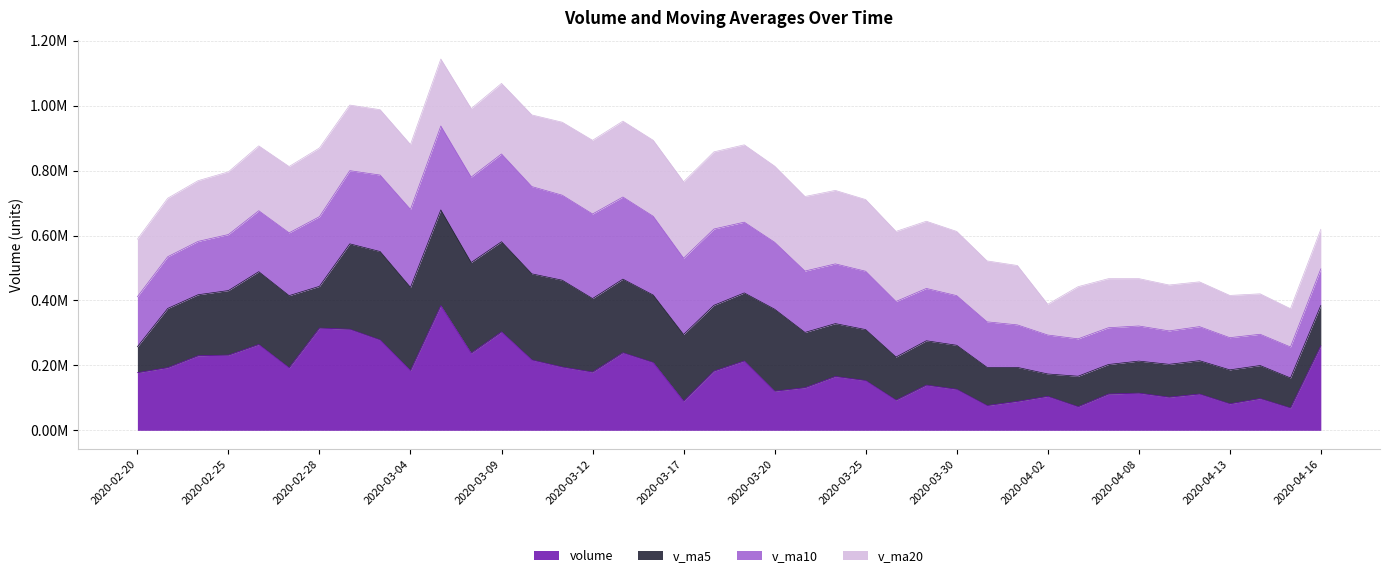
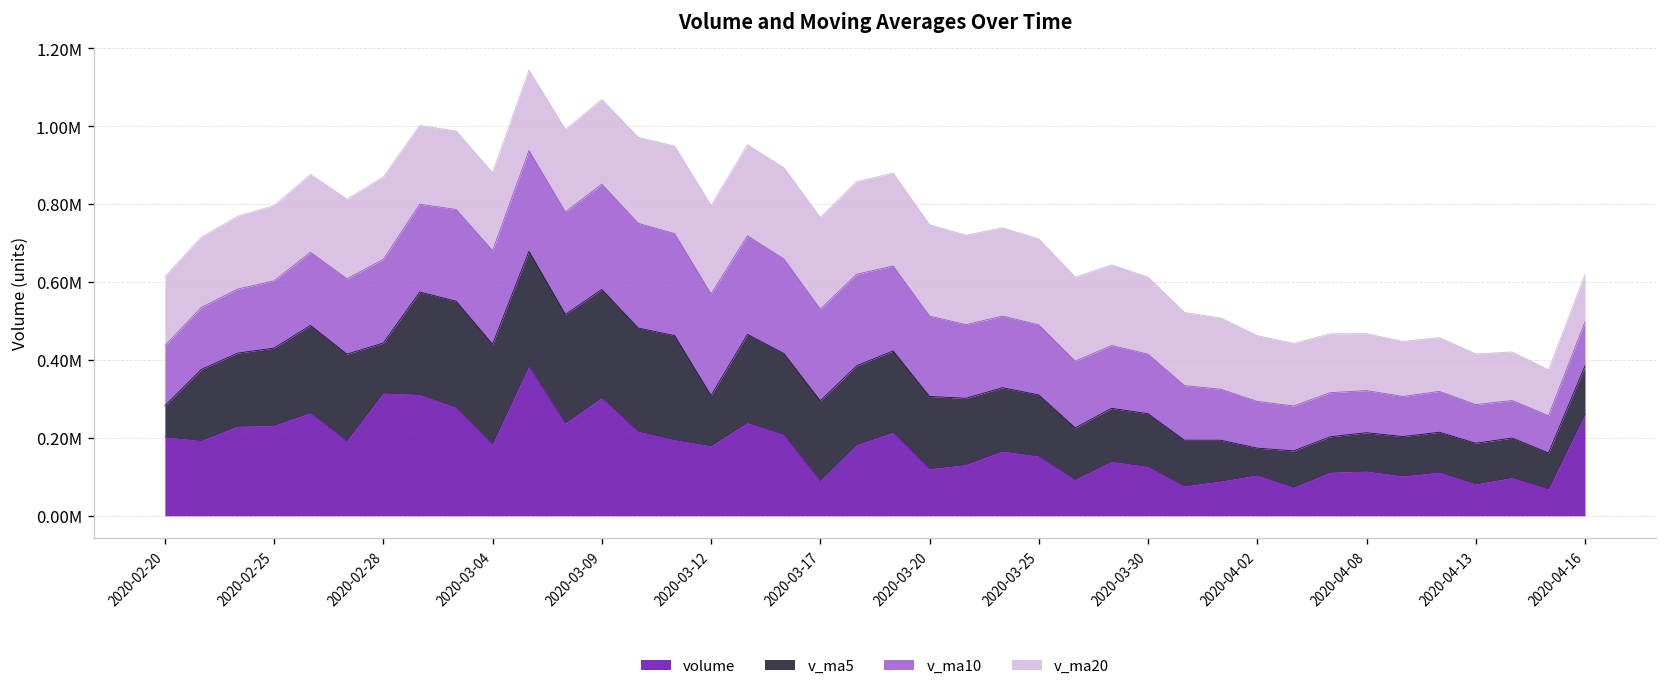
volume, 2020-02-20: 180000 -> 200000
v_ma5, 2020-03-12: 230000 -> 130000
v_ma5, 2020-03-20: 250000 -> 190000
v_ma20, 2020-04-02: 90000 -> 170000
